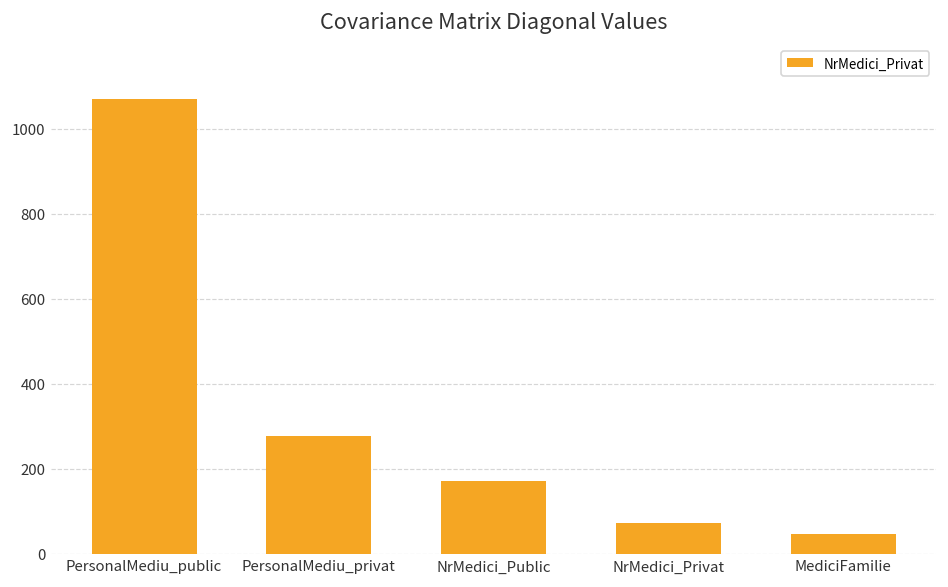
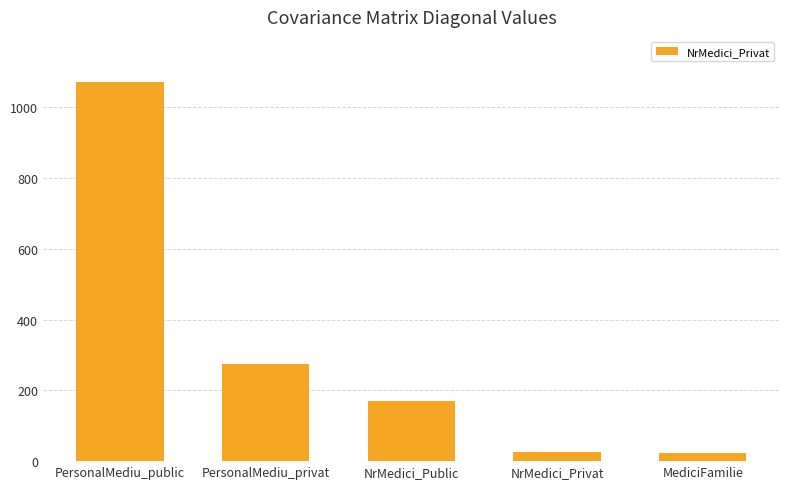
NrMedici_Privat: 70 -> 30
MediciFamilie: 50 -> 20
